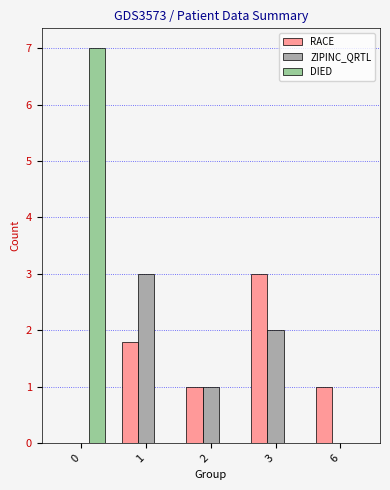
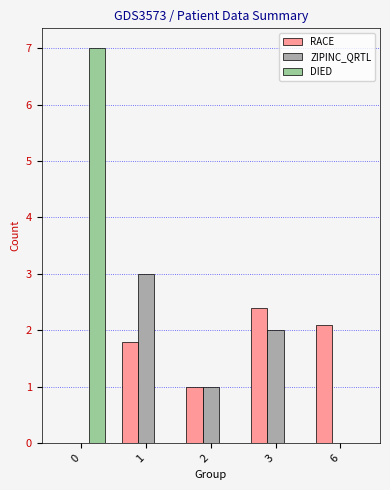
RACE, 3: 3.0 -> 2.4
RACE, 6: 1.0 -> 2.1
